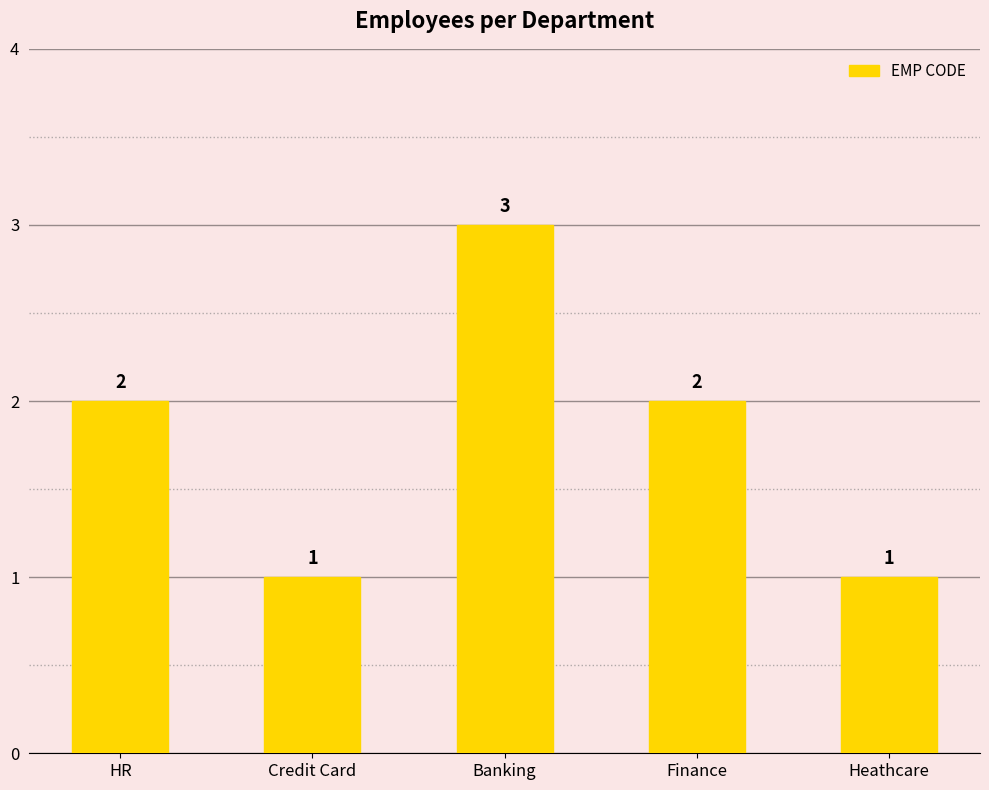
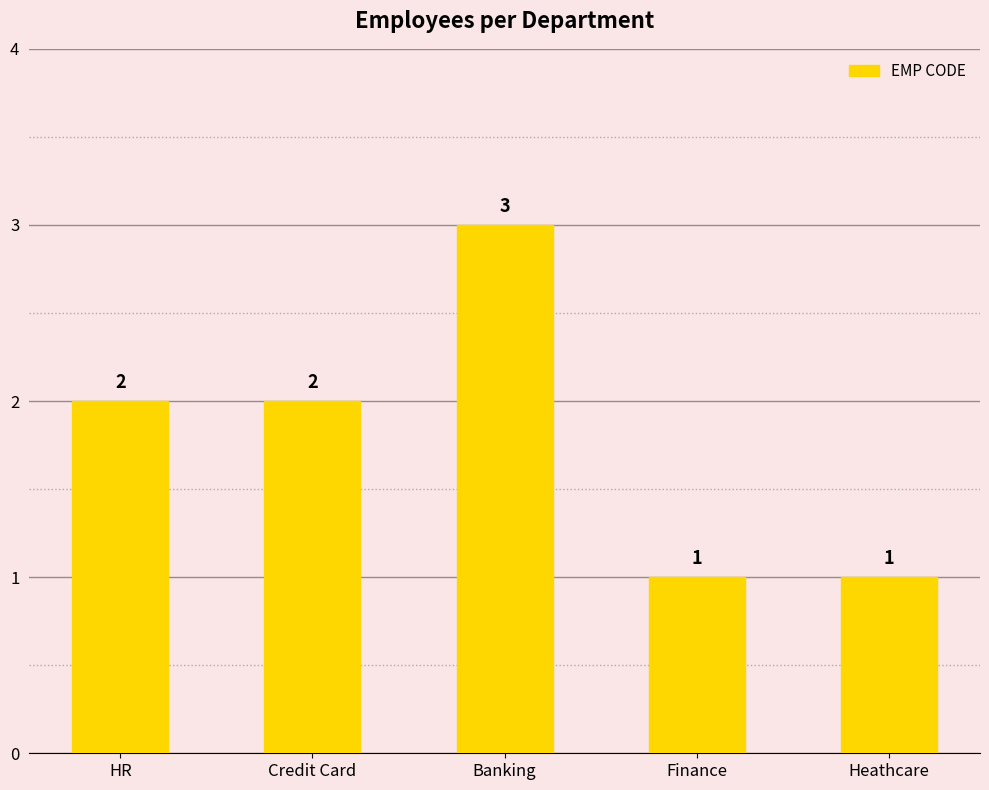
Credit Card: 1 -> 2
Finance: 2 -> 1
